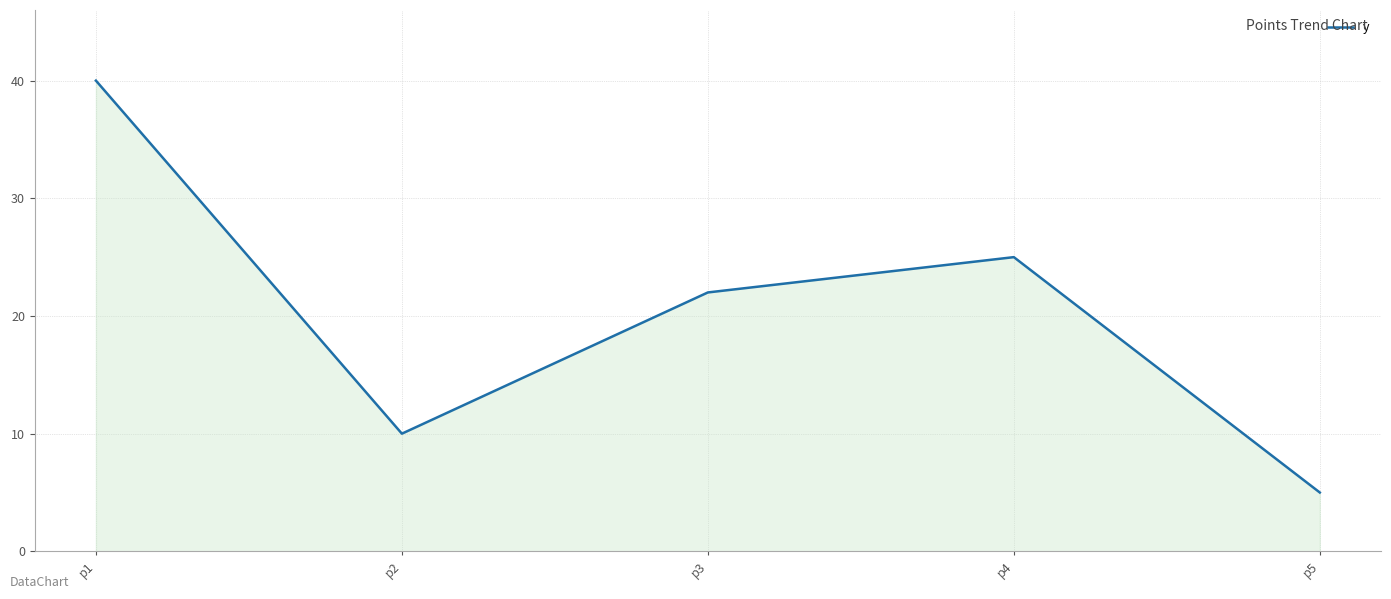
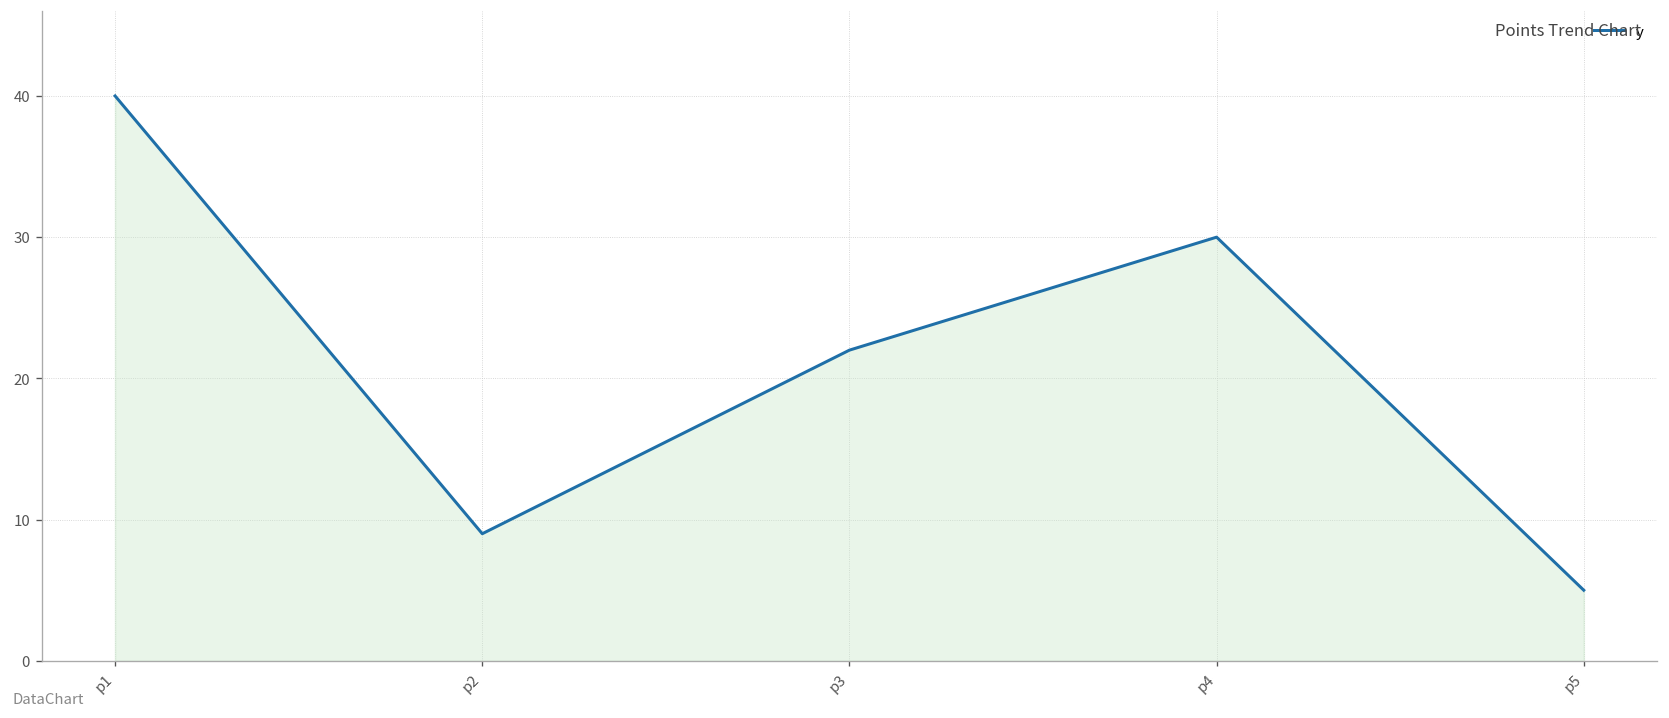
p2: 10 -> 9
p4: 25 -> 30
